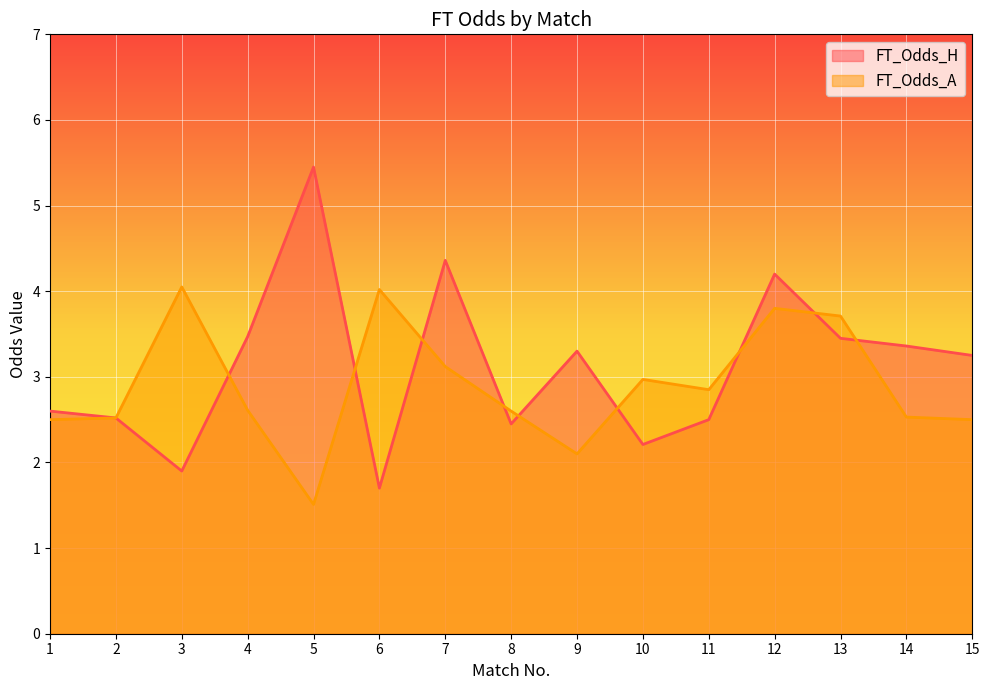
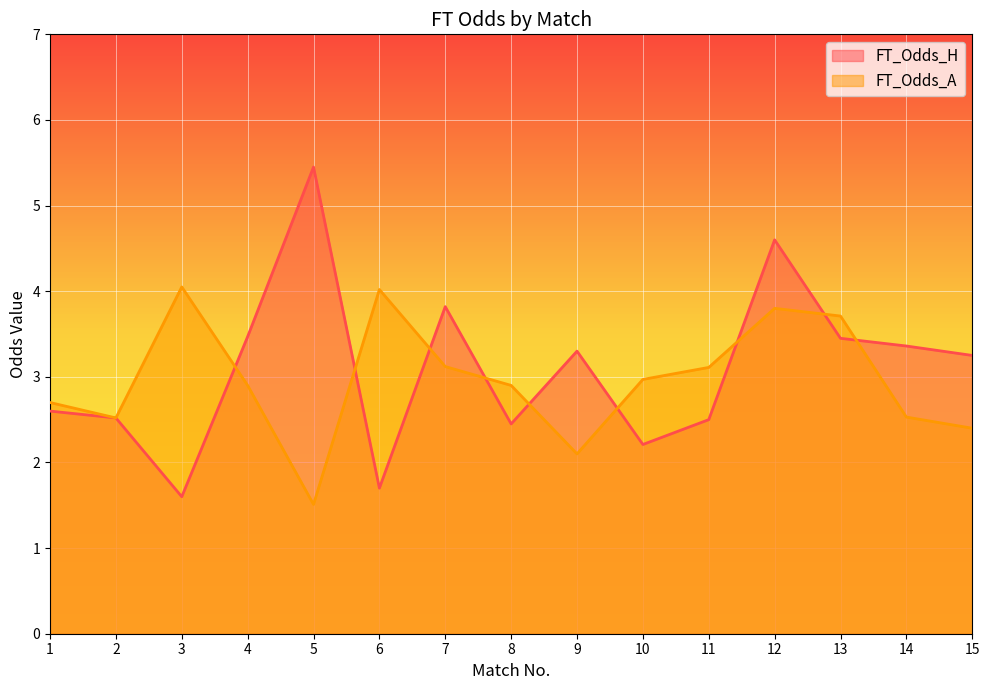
FT_Odds_A, 1: 2.5 -> 2.7
FT_Odds_H, 3: 1.9 -> 1.6
FT_Odds_A, 4: 2.6 -> 2.9
FT_Odds_H, 7: 4.4 -> 3.8
FT_Odds_A, 8: 2.6 -> 2.9
FT_Odds_A, 11: 2.9 -> 3.1
FT_Odds_H, 12: 4.2 -> 4.6
FT_Odds_A, 15: 2.5 -> 2.4
